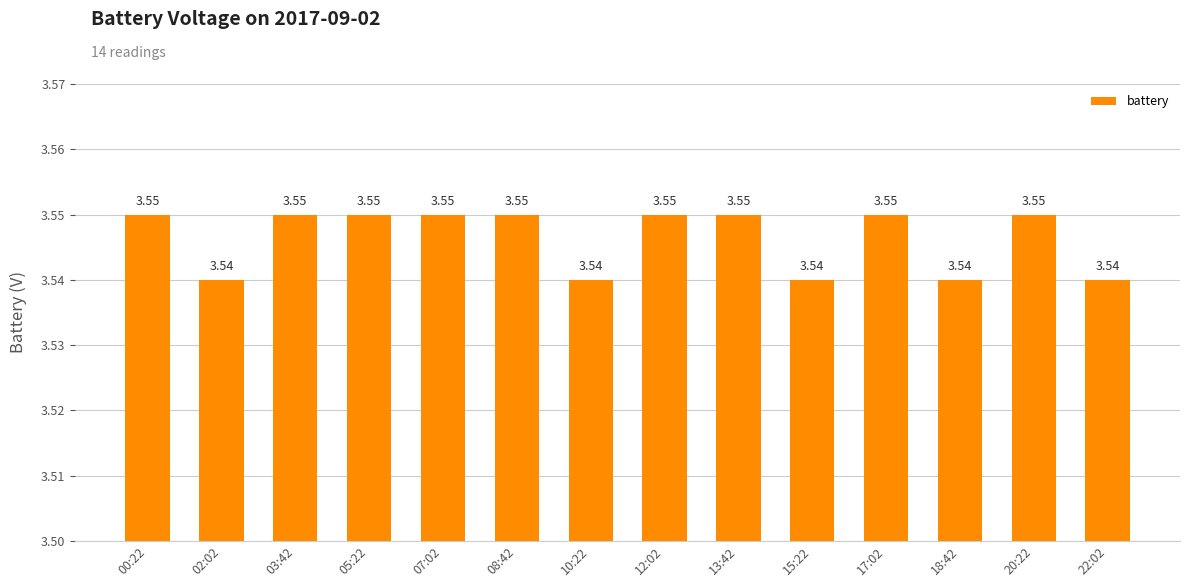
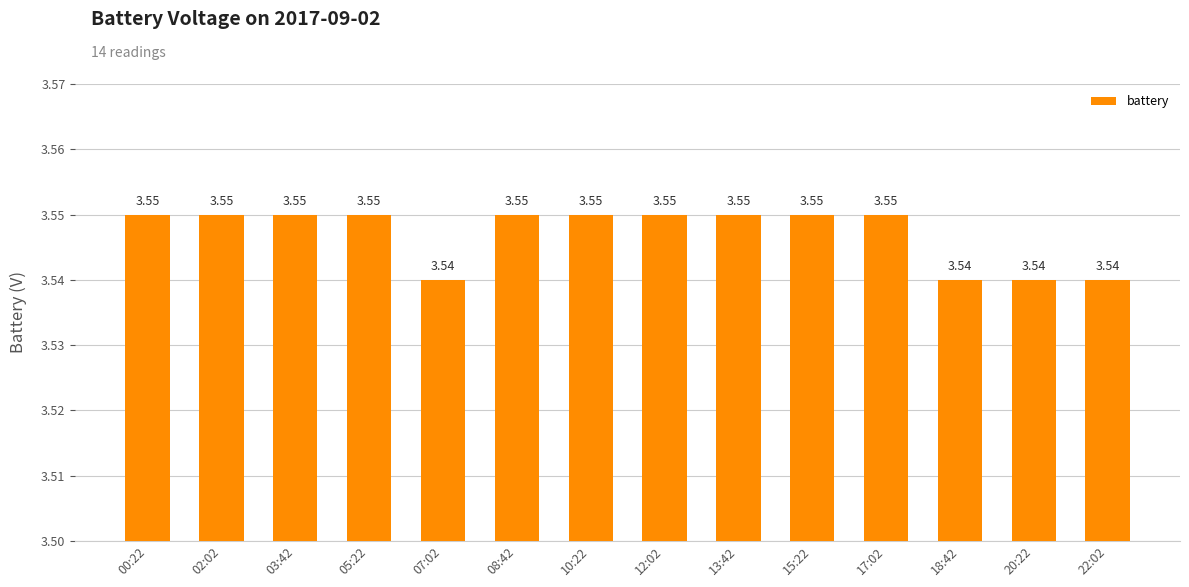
02:02: 3.54 -> 3.55
07:02: 3.55 -> 3.54
10:22: 3.54 -> 3.55
15:22: 3.54 -> 3.55
20:22: 3.55 -> 3.54
